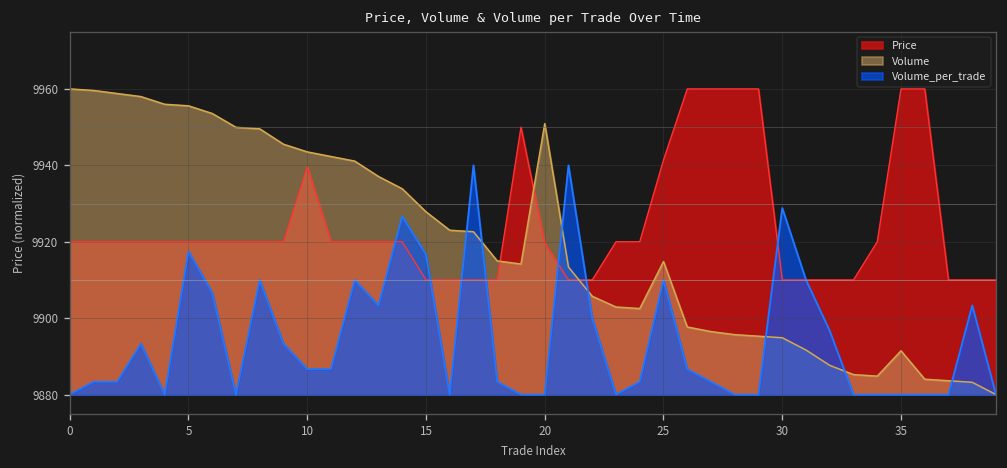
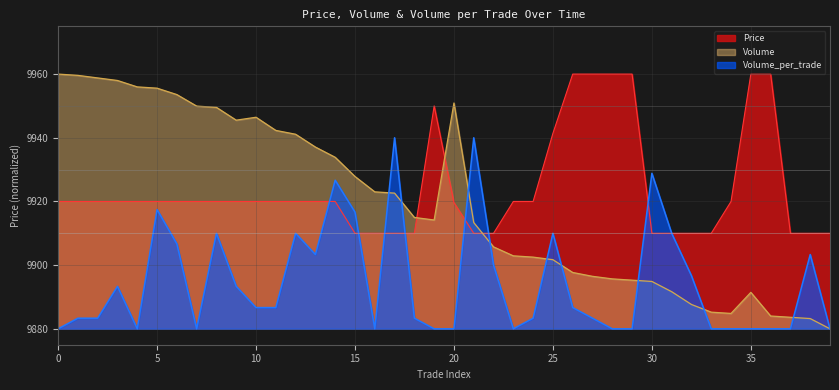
Price, 10: 9940 -> 9920
Volume, 10: 9944 -> 9946
Volume, 25: 9915 -> 9902
